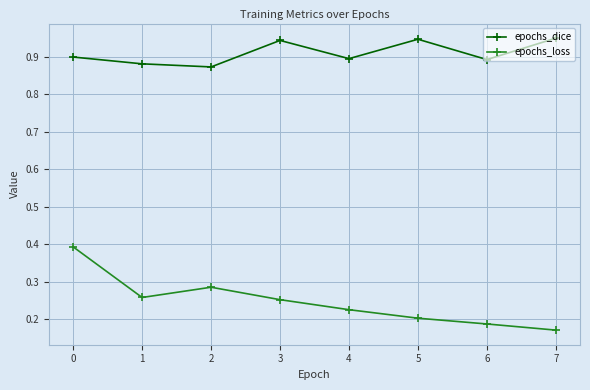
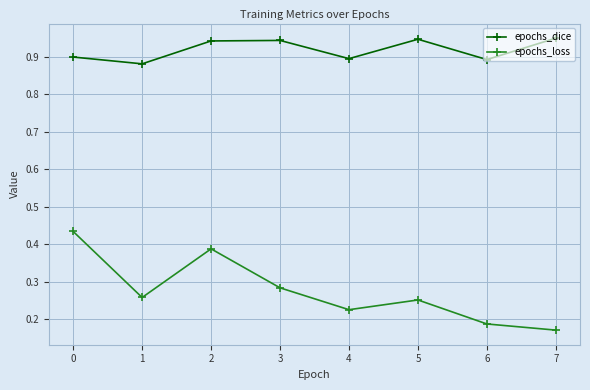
epochs_loss, 0: 0.39 -> 0.43
epochs_dice, 2: 0.87 -> 0.94
epochs_loss, 2: 0.29 -> 0.39
epochs_loss, 3: 0.25 -> 0.28
epochs_loss, 5: 0.20 -> 0.25
